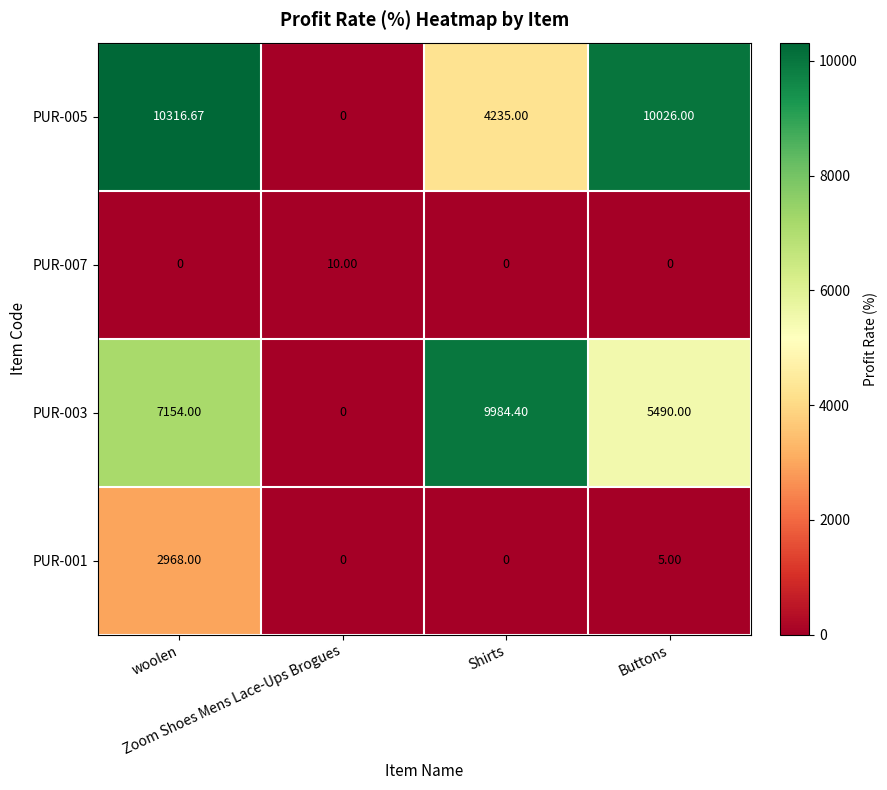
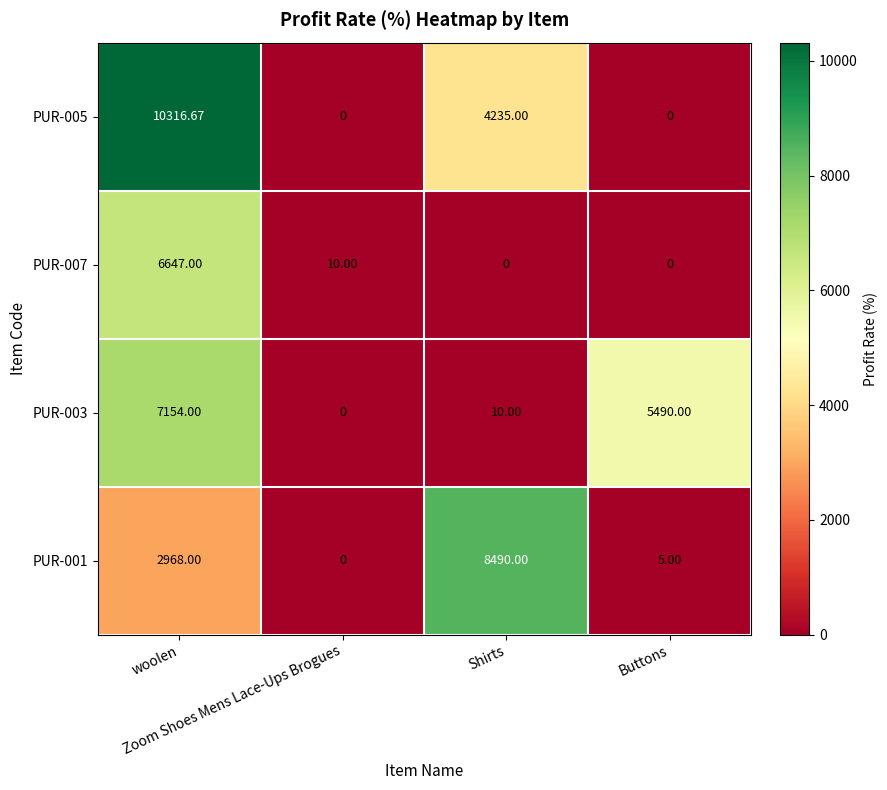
PUR-005, Buttons: 10026.00 -> 0
PUR-007, woolen: 0 -> 6647.00
PUR-003, Shirts: 9984.40 -> 10.00
PUR-001, Shirts: 0 -> 8490.00
